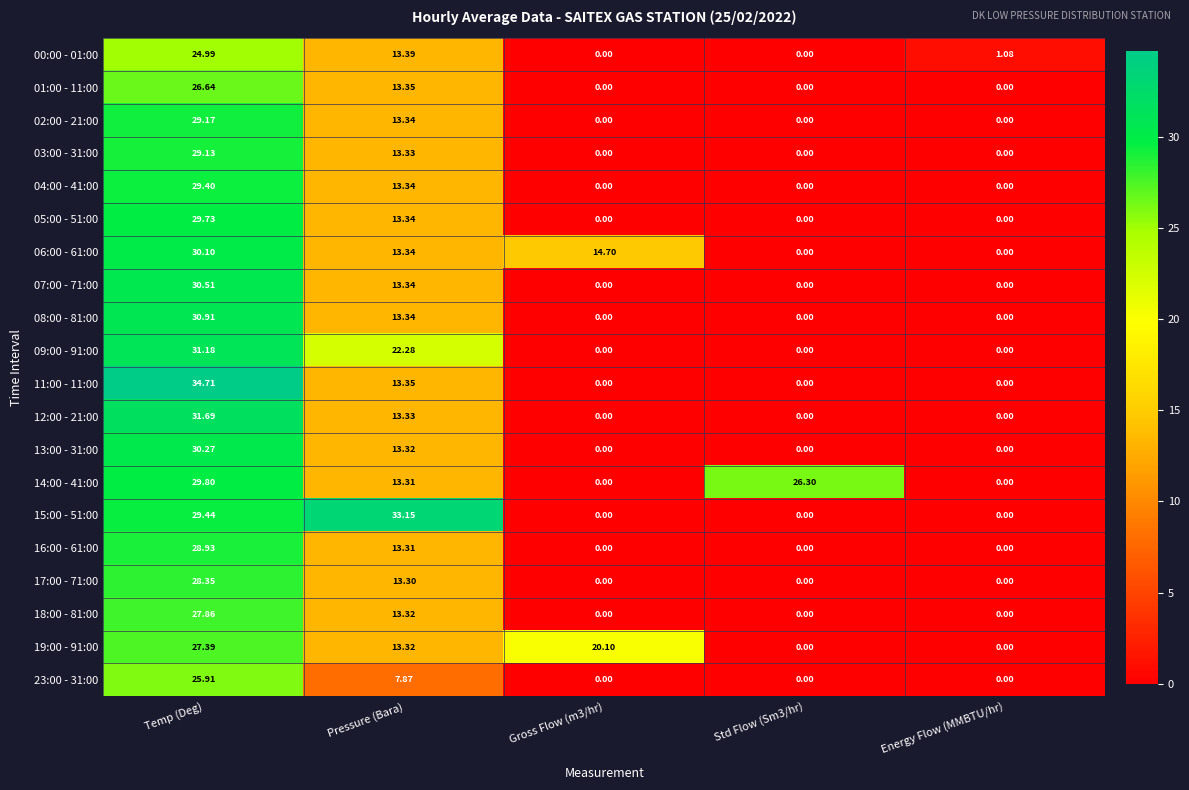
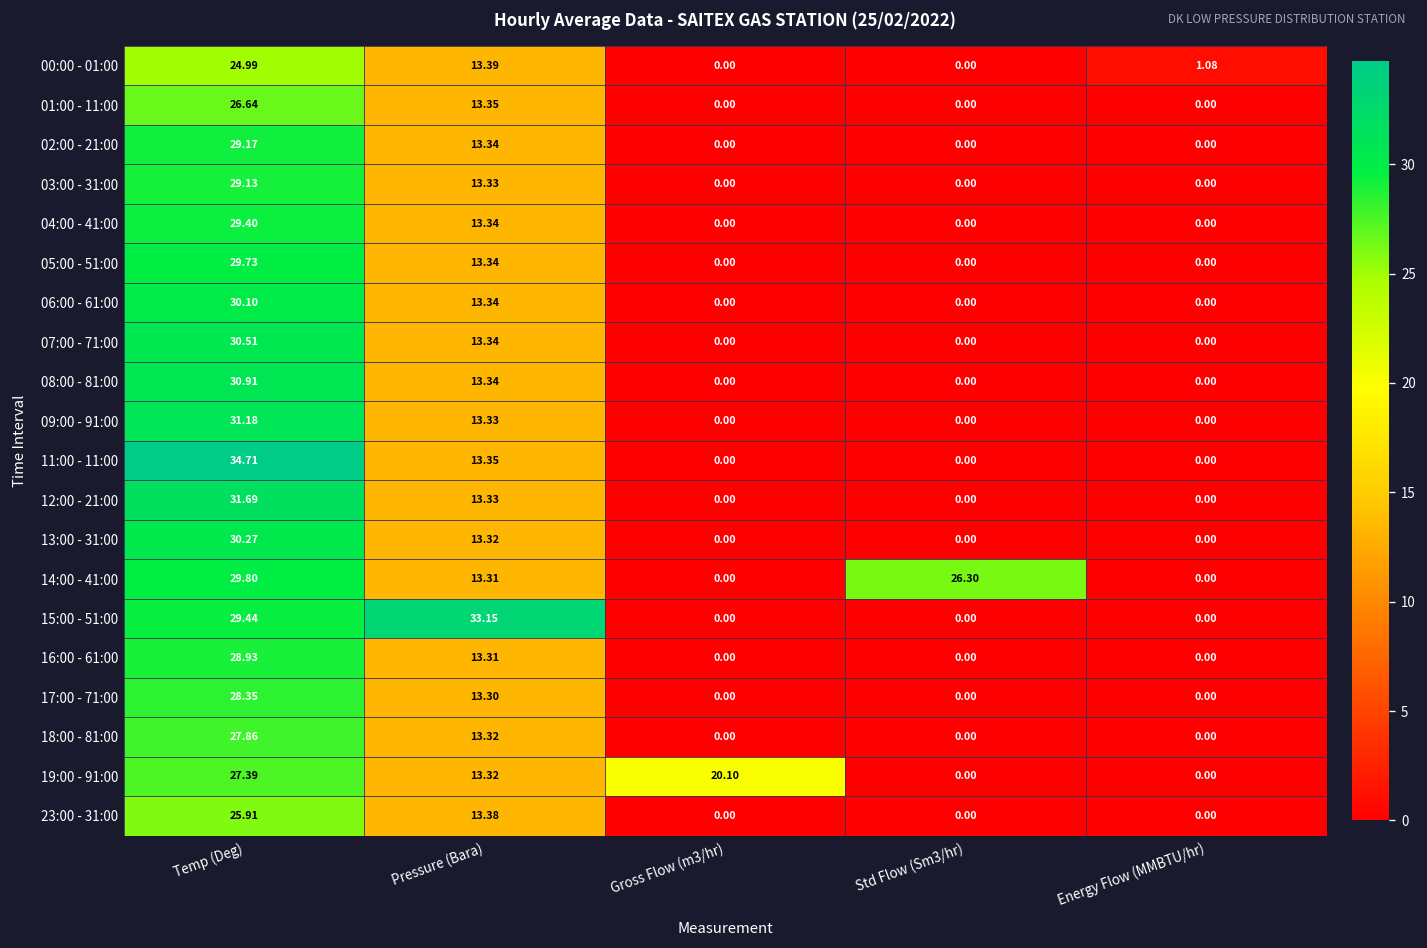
06:00 - 61:00, Gross Flow (m3/hr): 14.70 -> 0.00
09:00 - 91:00, Pressure (Bara): 22.28 -> 13.33
23:00 - 31:00, Pressure (Bara): 7.87 -> 13.38
